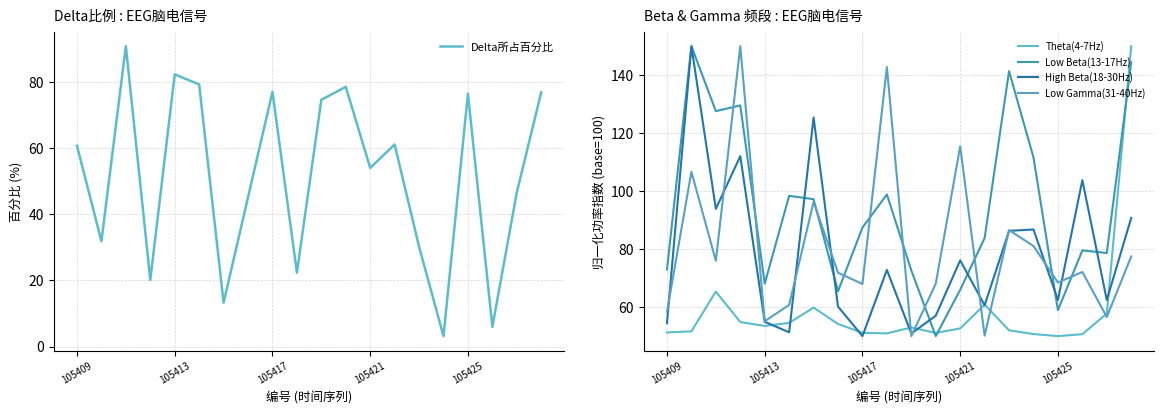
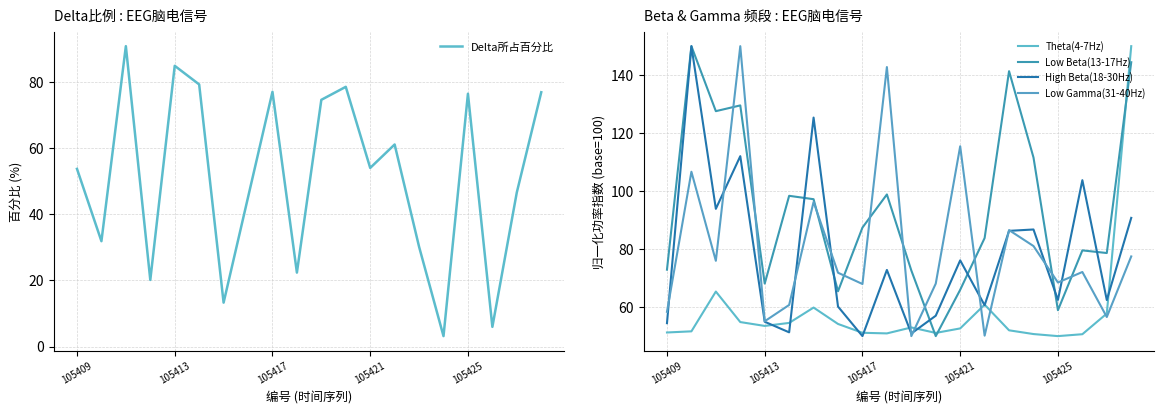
Delta比例 : EEG脑电信号, 105409: 61 -> 54
Delta比例 : EEG脑电信号, 105413: 82 -> 85
